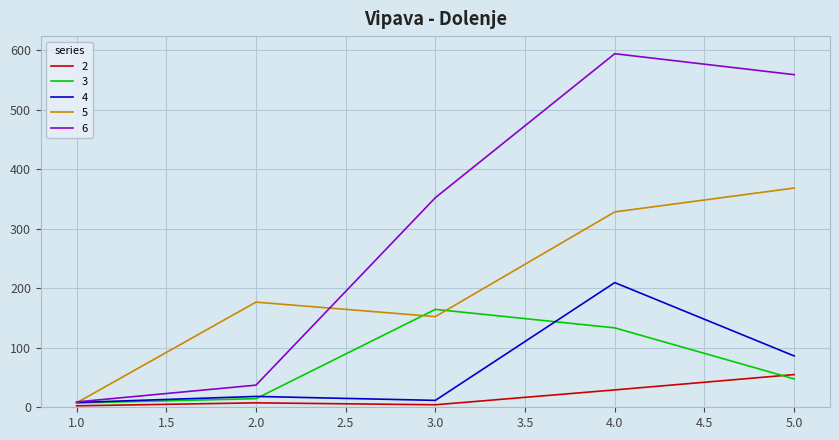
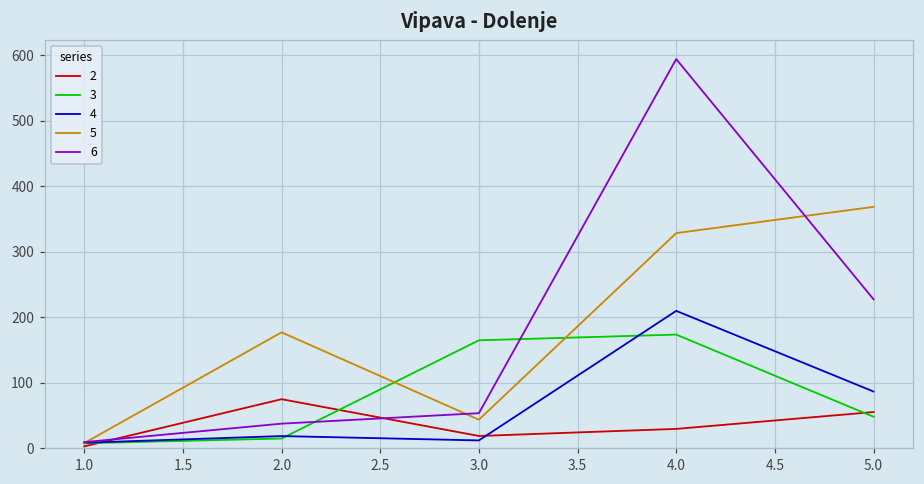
2, 2.0: 10 -> 70
2, 3.0: 0 -> 20
5, 3.0: 150 -> 40
6, 3.0: 350 -> 50
3, 4.0: 130 -> 170
6, 5.0: 560 -> 230
